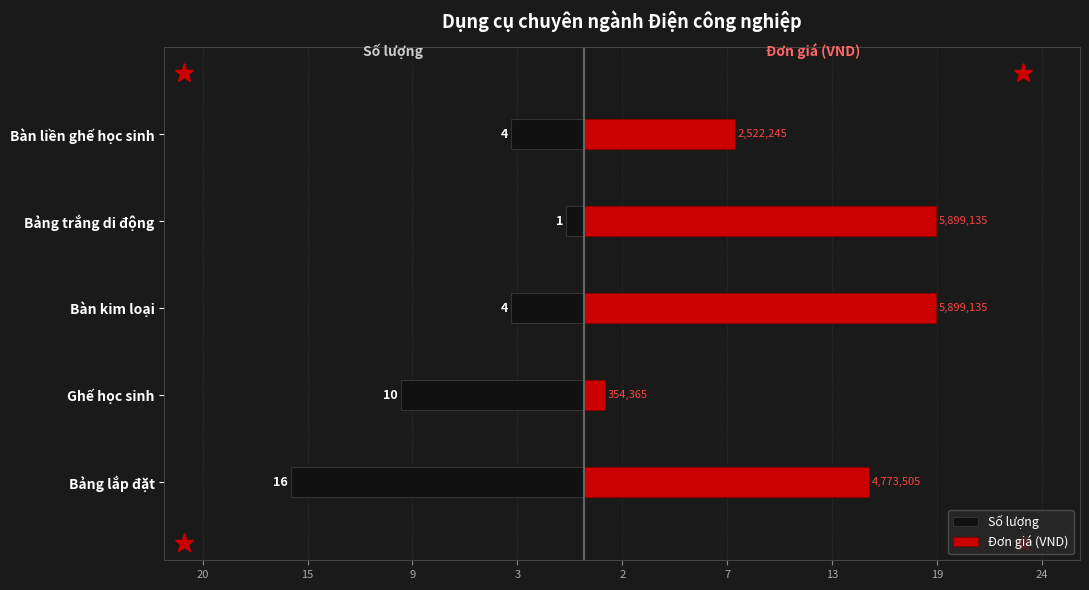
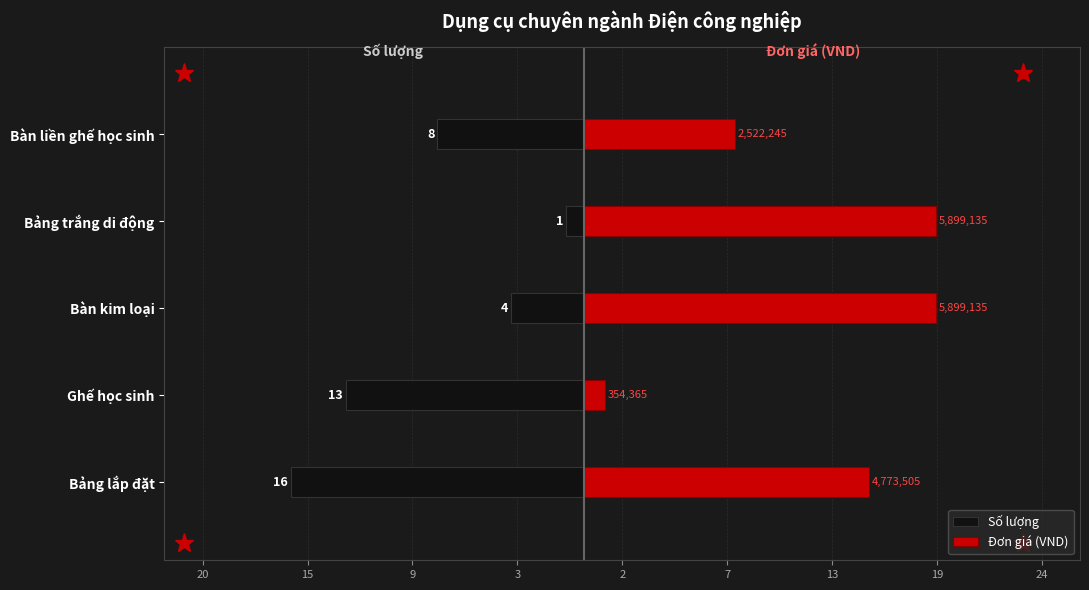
Số lượng, Bàn liền ghế học sinh: 4 -> 8
Số lượng, Ghế học sinh: 10 -> 13
